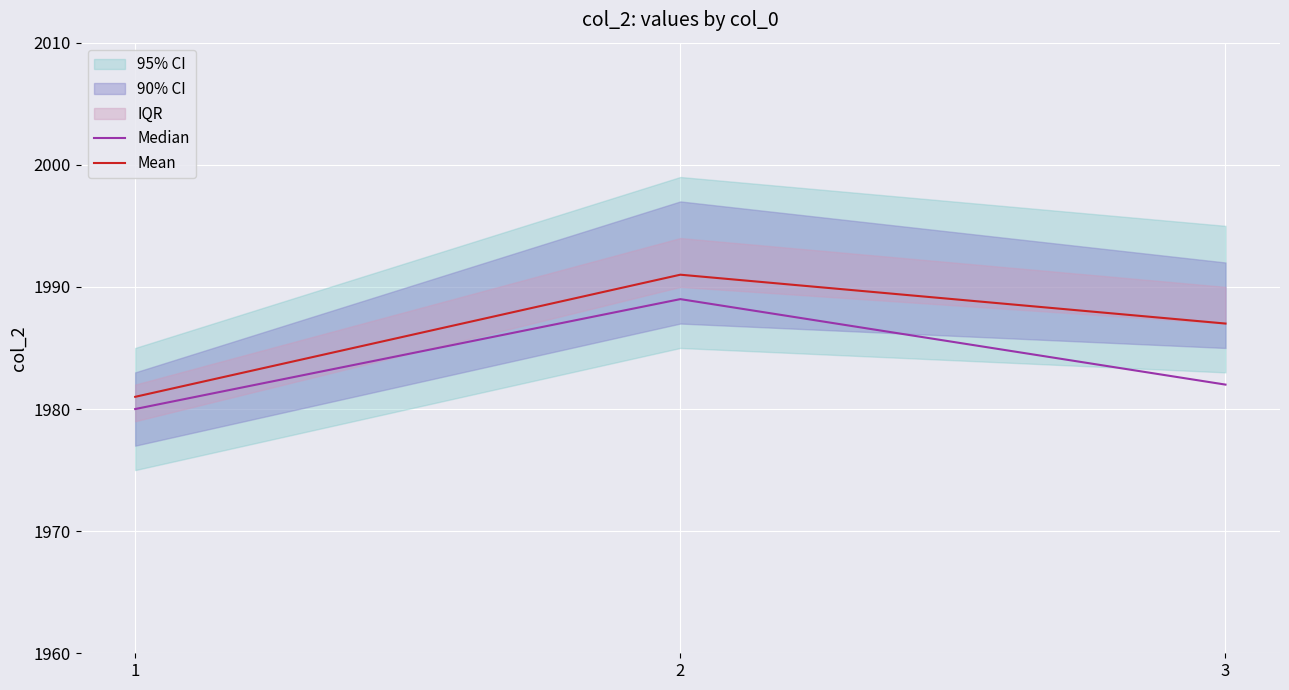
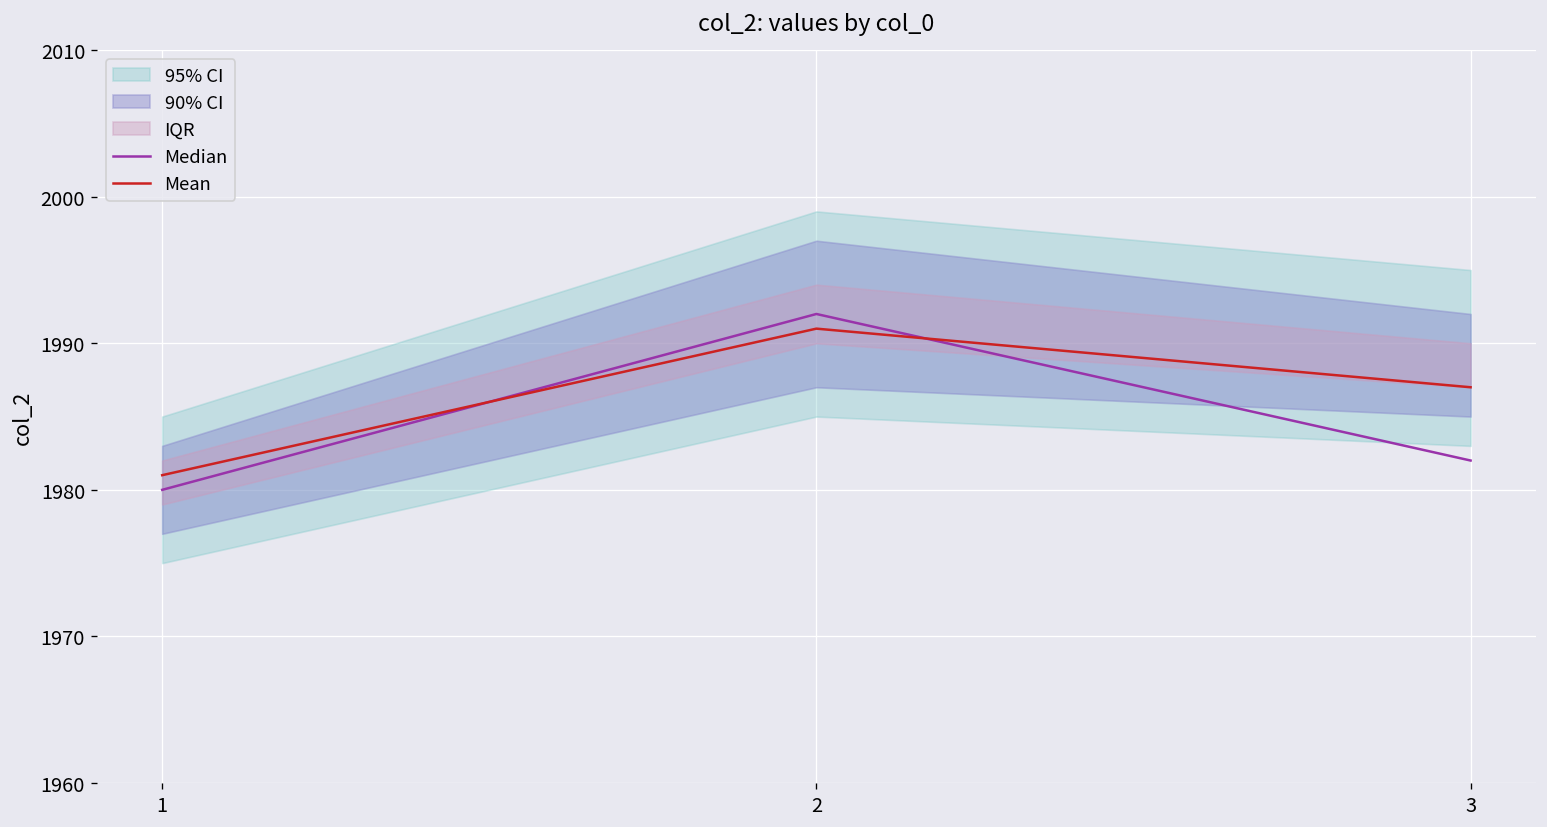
Median, 2: 1989 -> 1992
